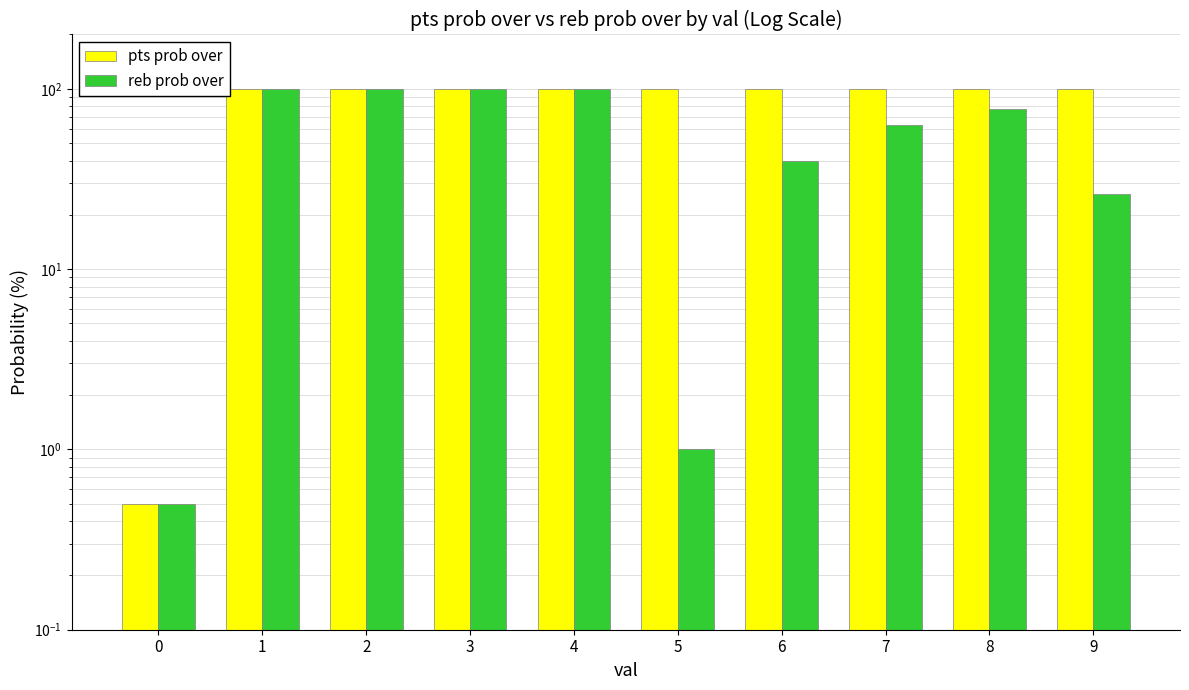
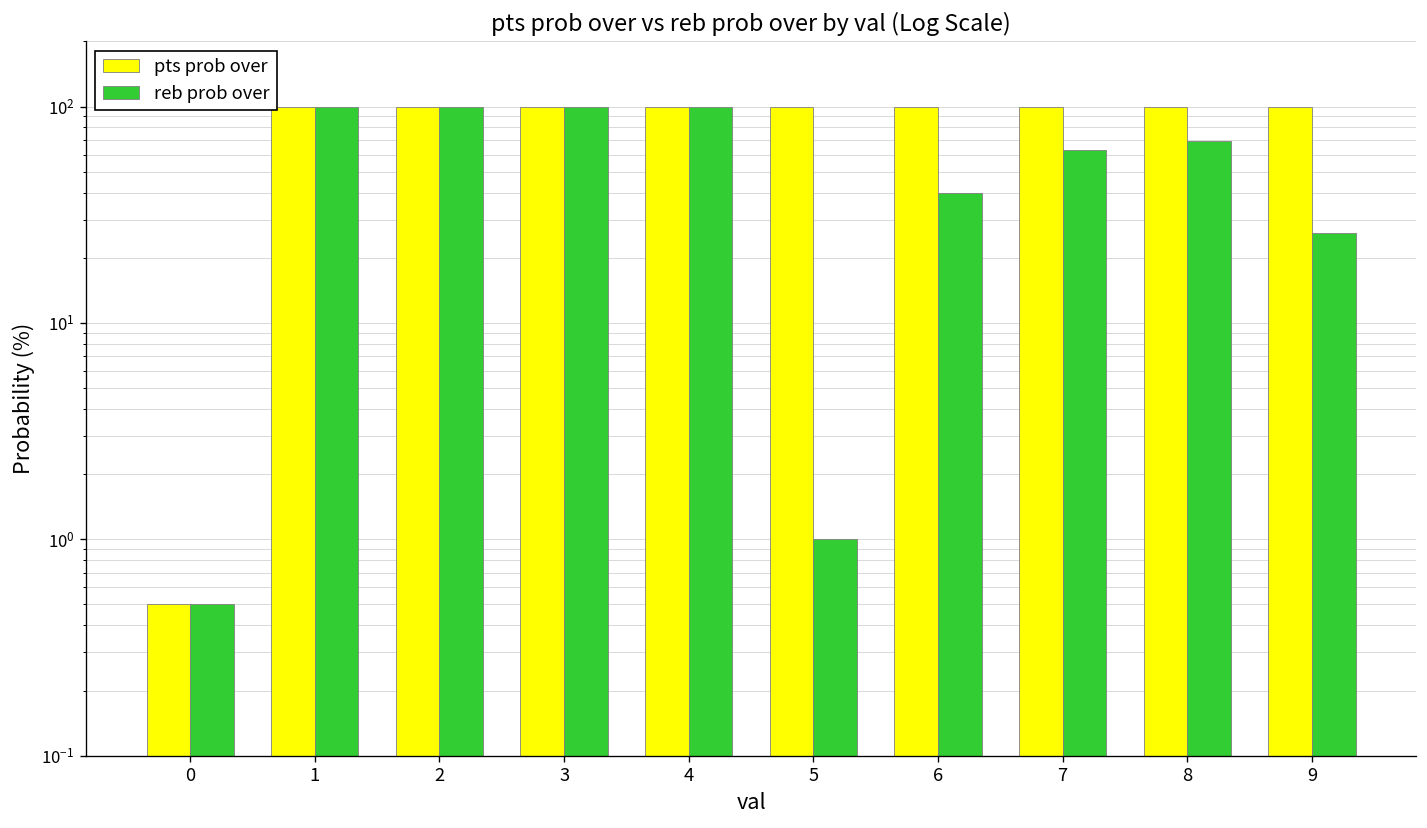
reb prob over, 8: 77 -> 69
